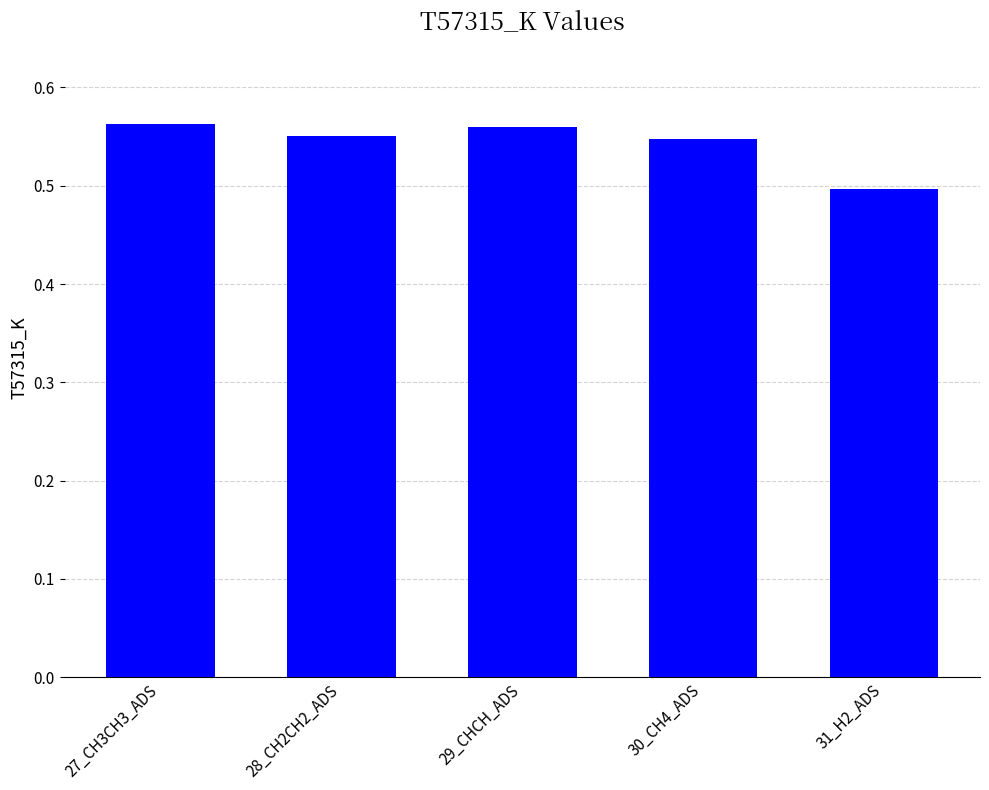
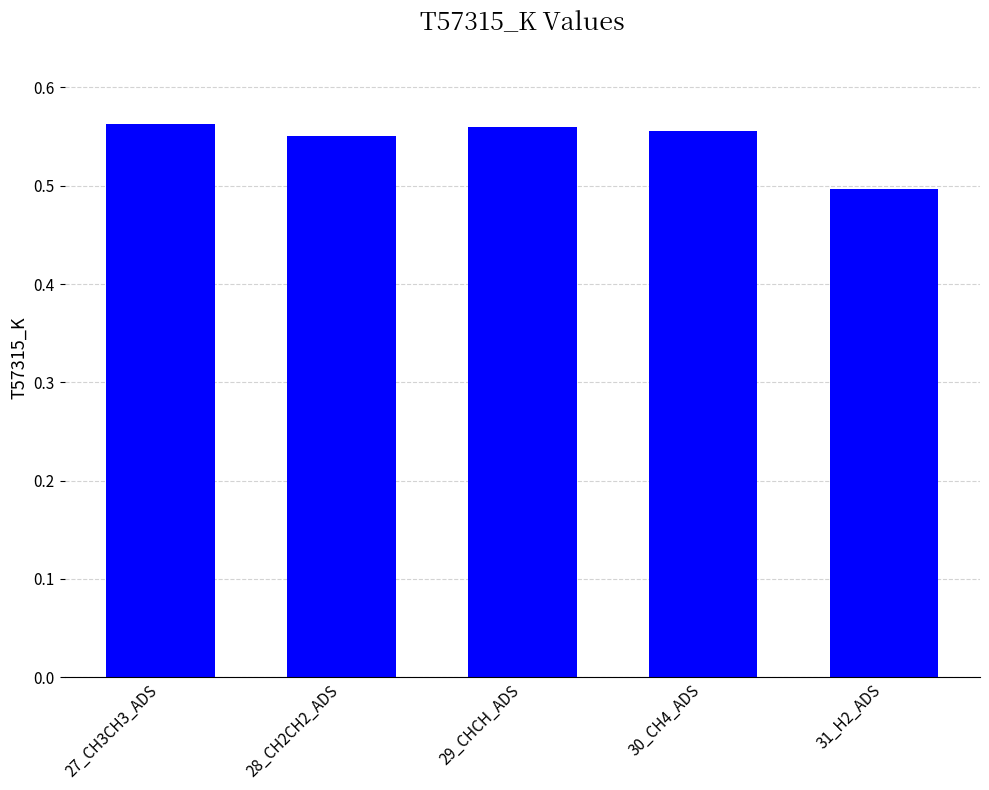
30_CH4_ADS: 0.55 -> 0.56
